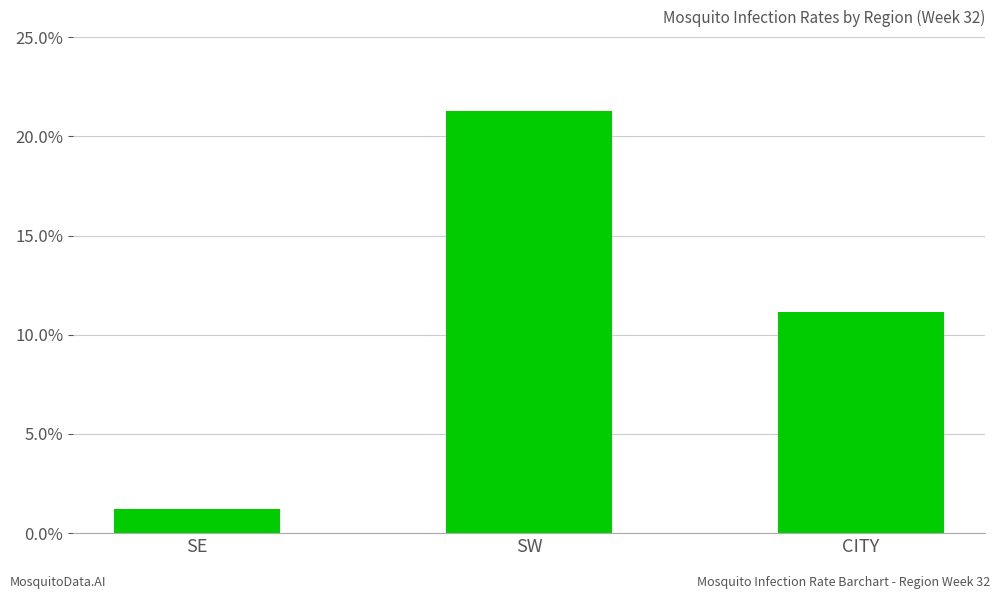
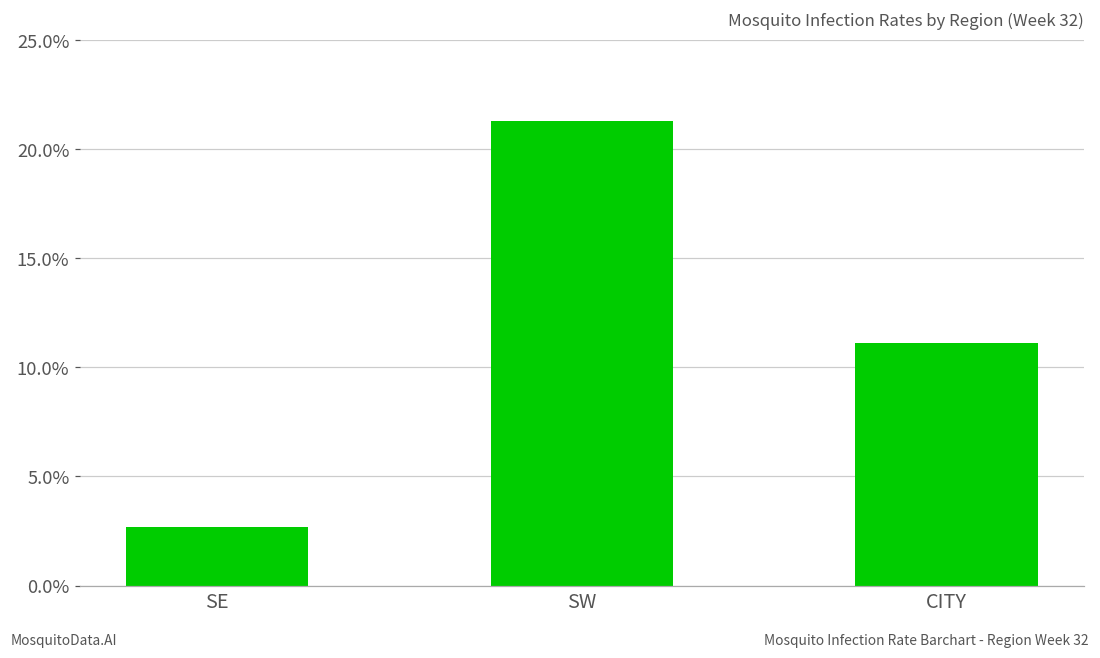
SE: 1.2% -> 2.7%
